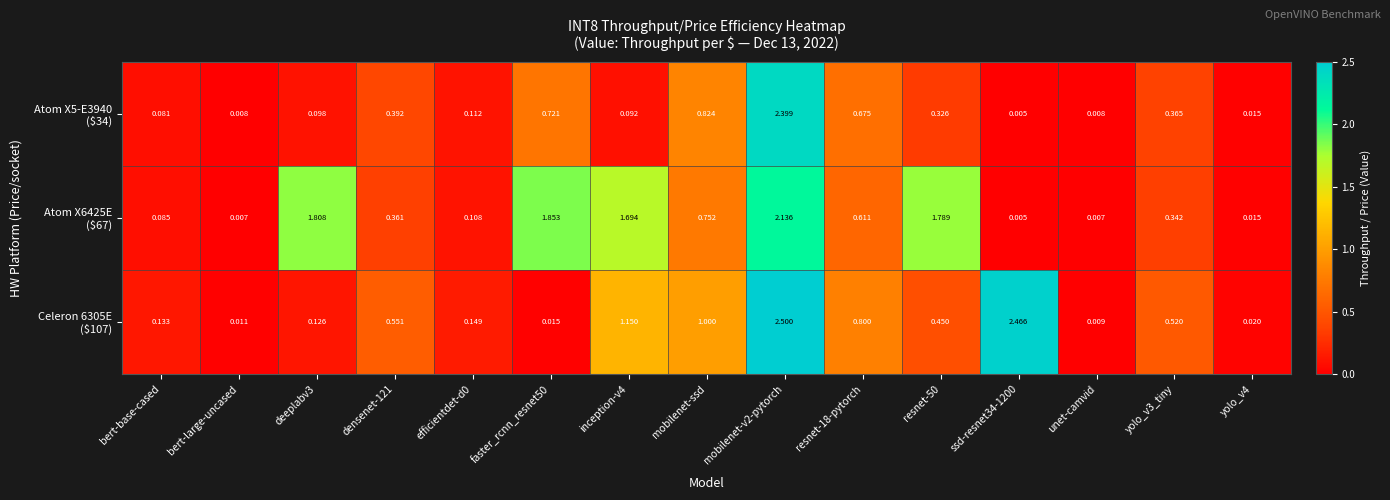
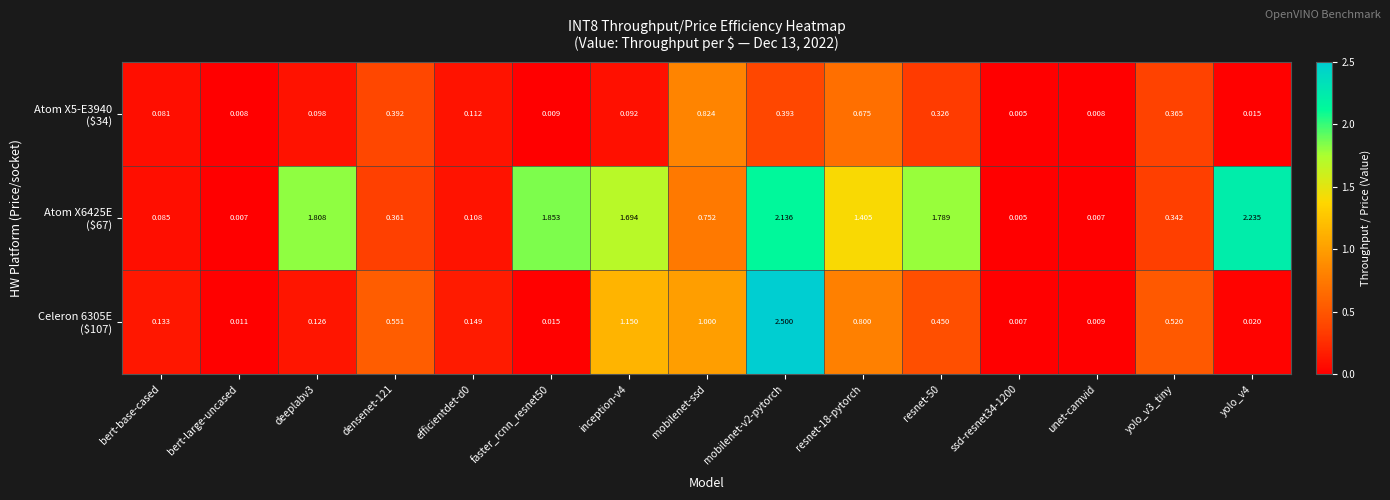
Atom X5-E3940 ($34), faster_rcnn_resnet50: 0.721 -> 0.009
Atom X5-E3940 ($34), mobilenet-v2-pytorch: 2.399 -> 0.393
Atom X6425E ($67), resnet-18-pytorch: 0.611 -> 1.405
Atom X6425E ($67), yolo_v4: 0.015 -> 2.235
Celeron 6305E ($107), ssd-resnet34-1200: 2.466 -> 0.007
